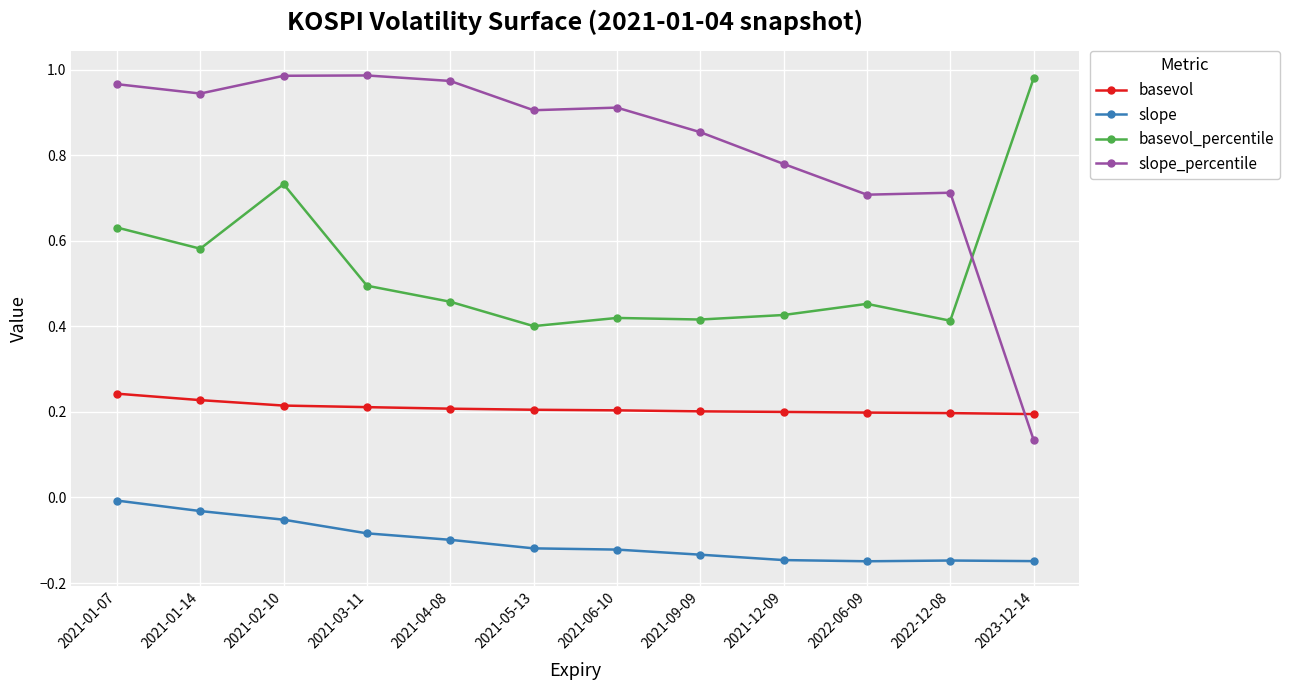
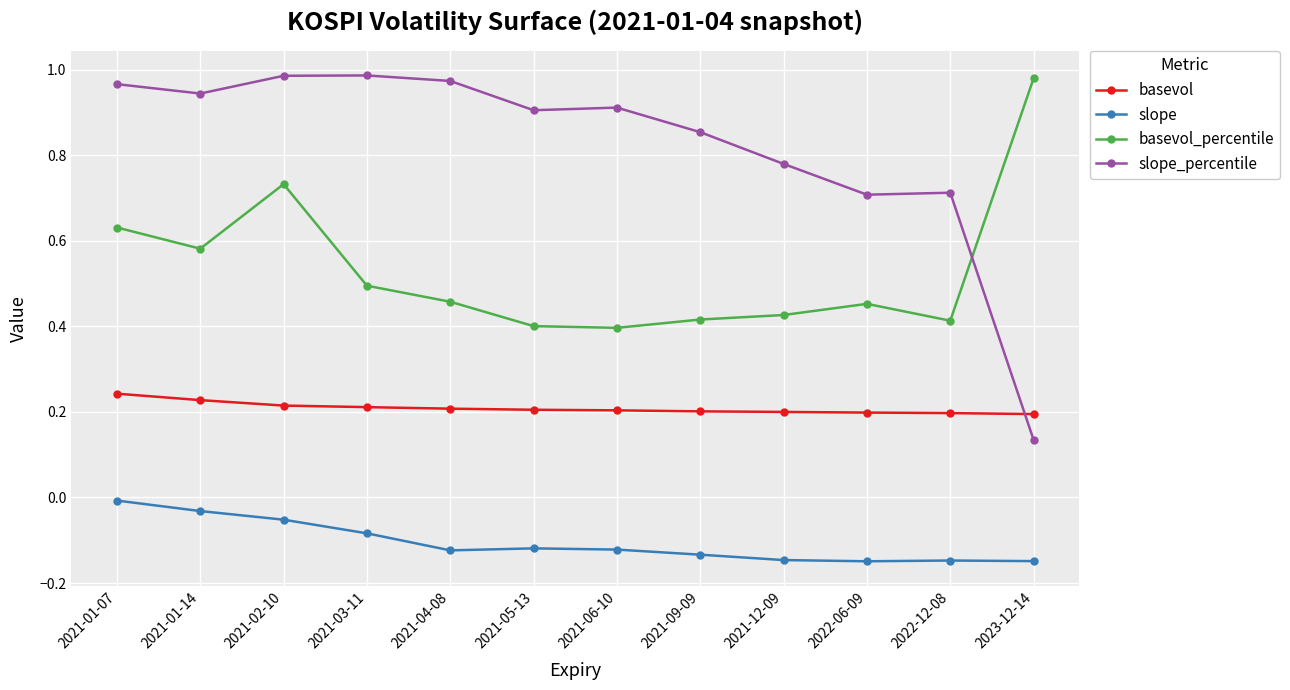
slope, 2021-04-08: -0.10 -> -0.12
basevol_percentile, 2021-06-10: 0.42 -> 0.40
